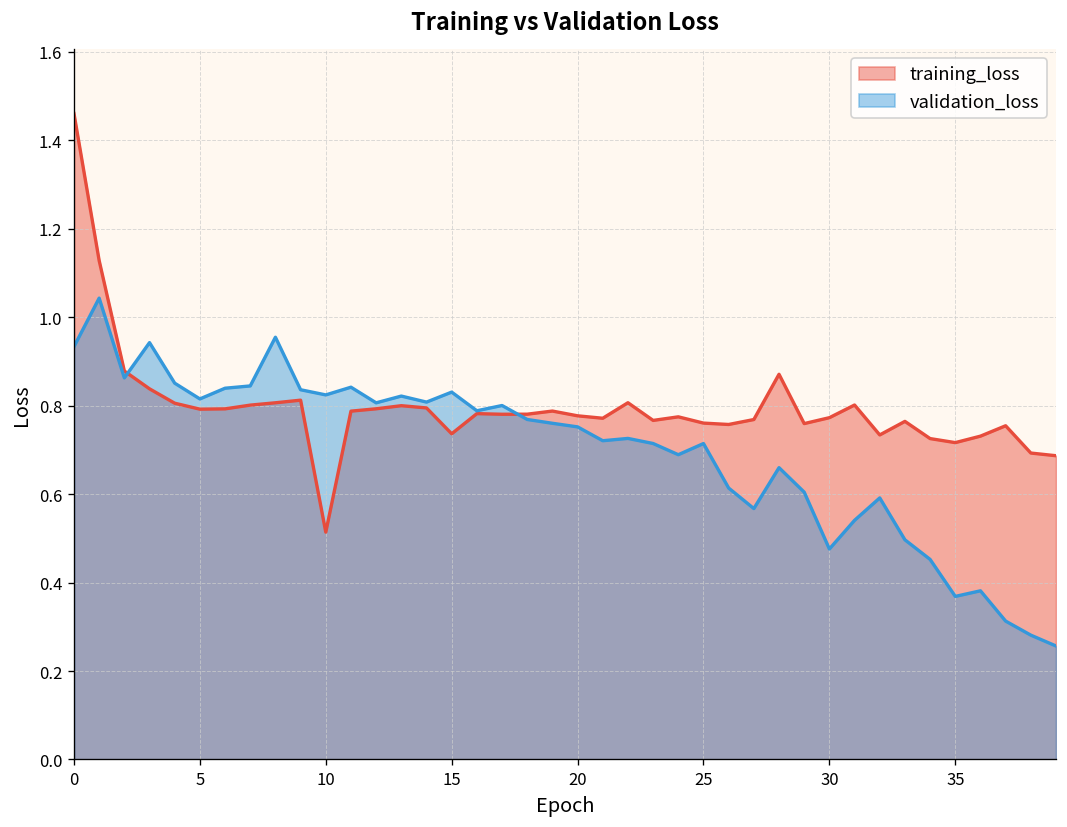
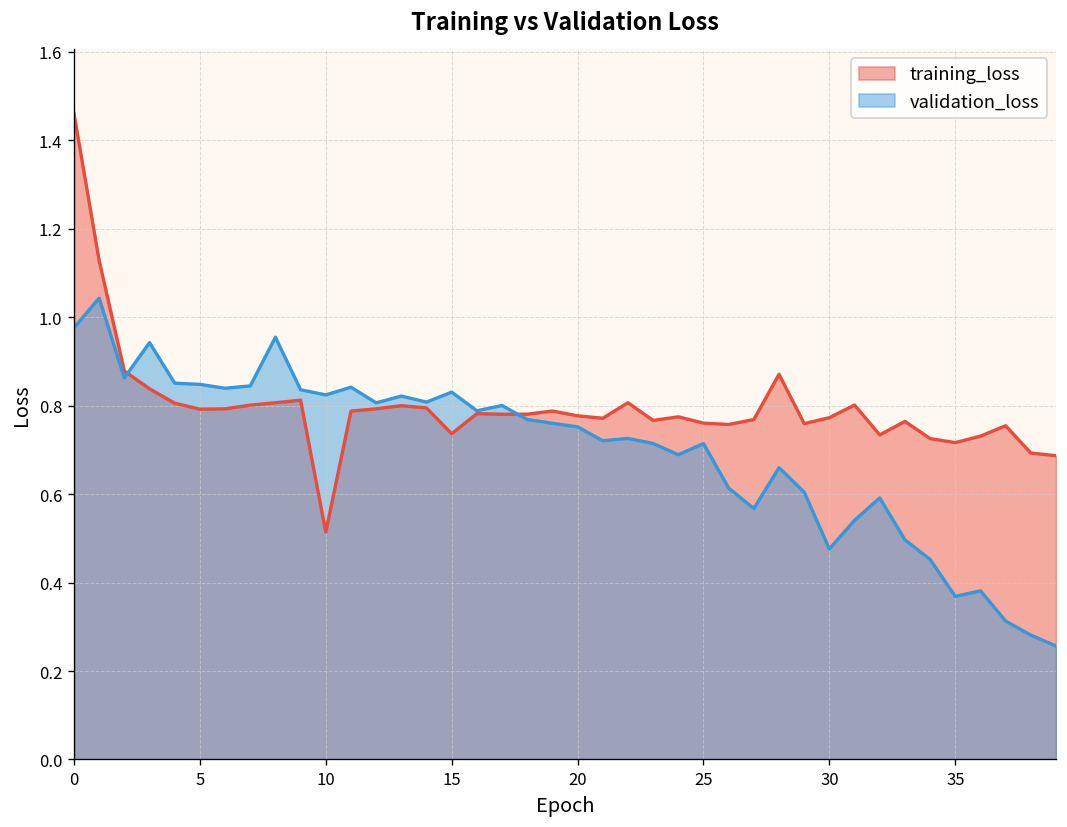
validation_loss, 0: 0.93 -> 0.98
validation_loss, 5: 0.82 -> 0.85
